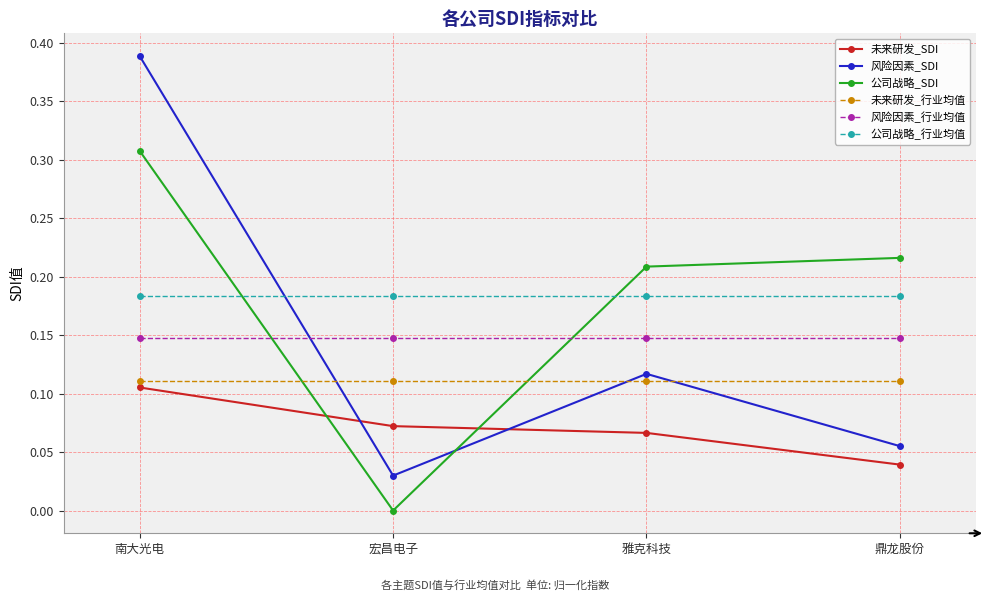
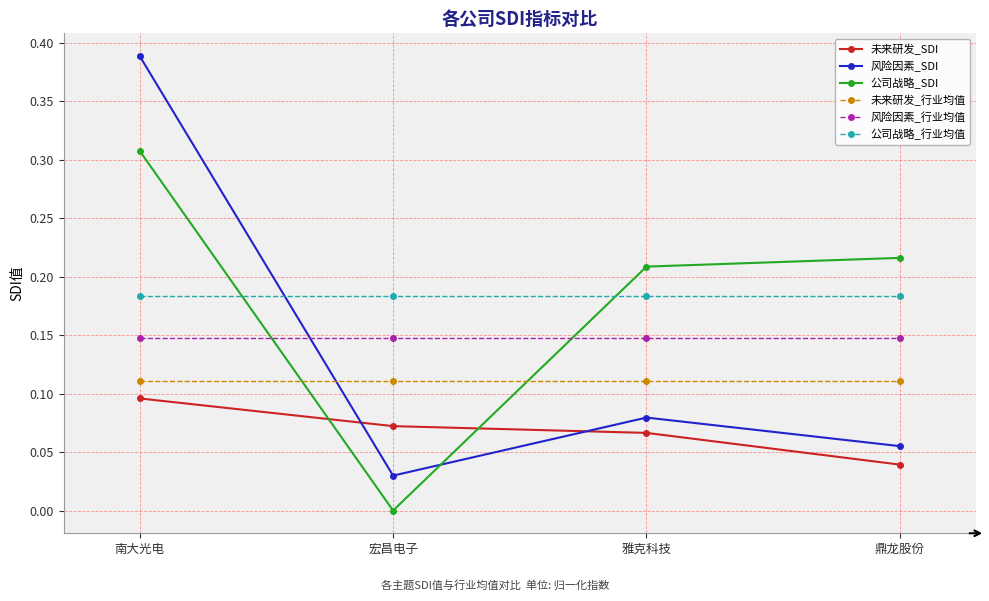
未来研发_SDI, 南大光电: 0.105 -> 0.096
风险因素_SDI, 雅克科技: 0.117 -> 0.079
